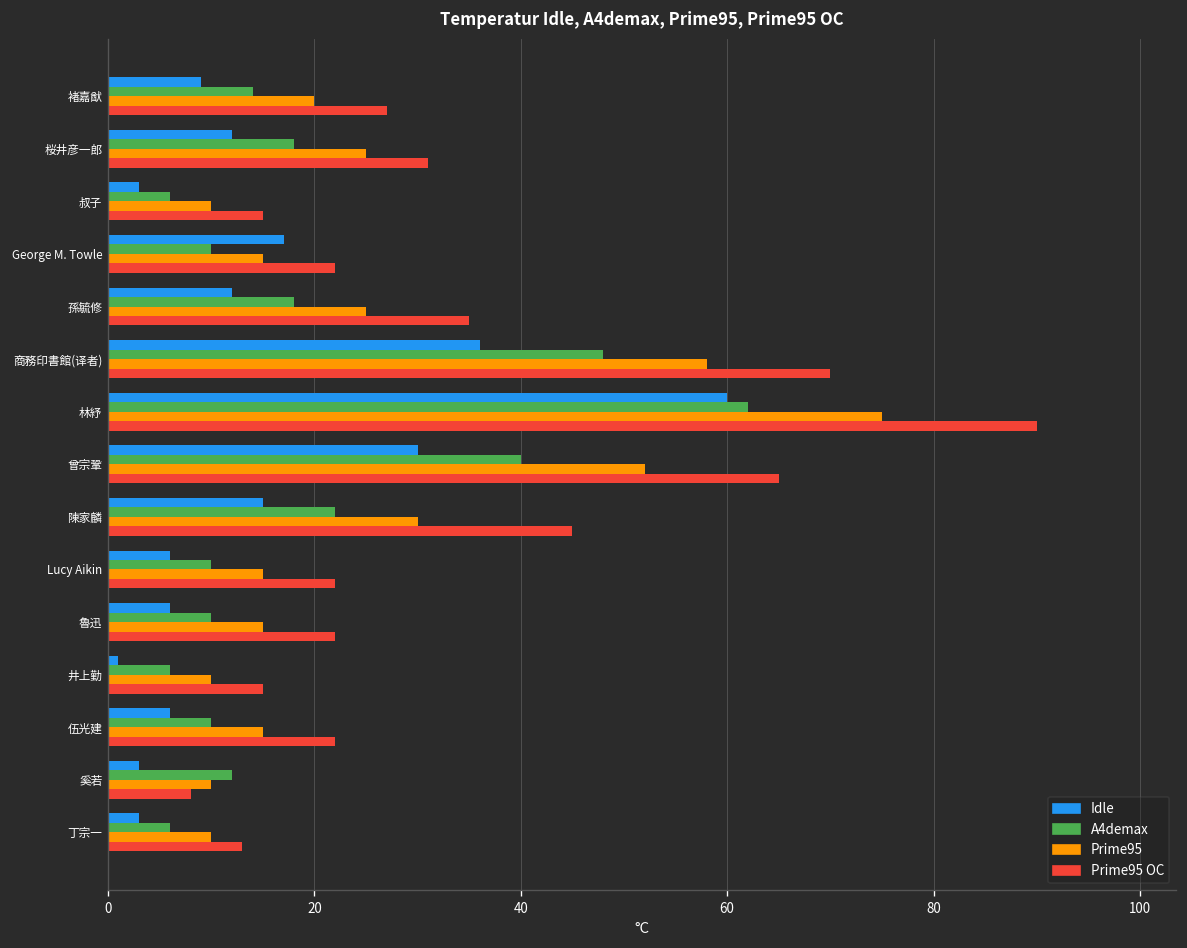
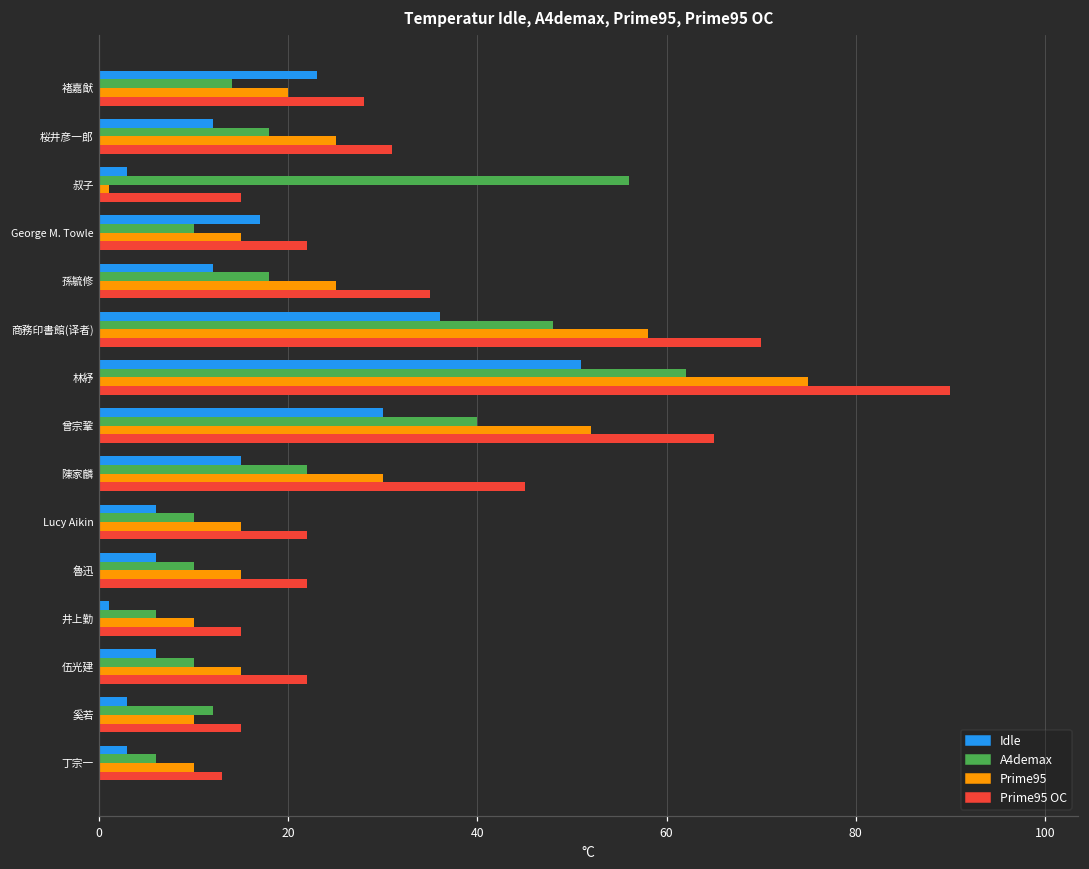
Idle, 褚嘉猷: 9 -> 23
Prime95 OC, 褚嘉猷: 27 -> 28
A4demax, 叔子: 6 -> 56
Prime95, 叔子: 10 -> 1
Idle, 林紓: 60 -> 51
Prime95 OC, 奚若: 8 -> 15
